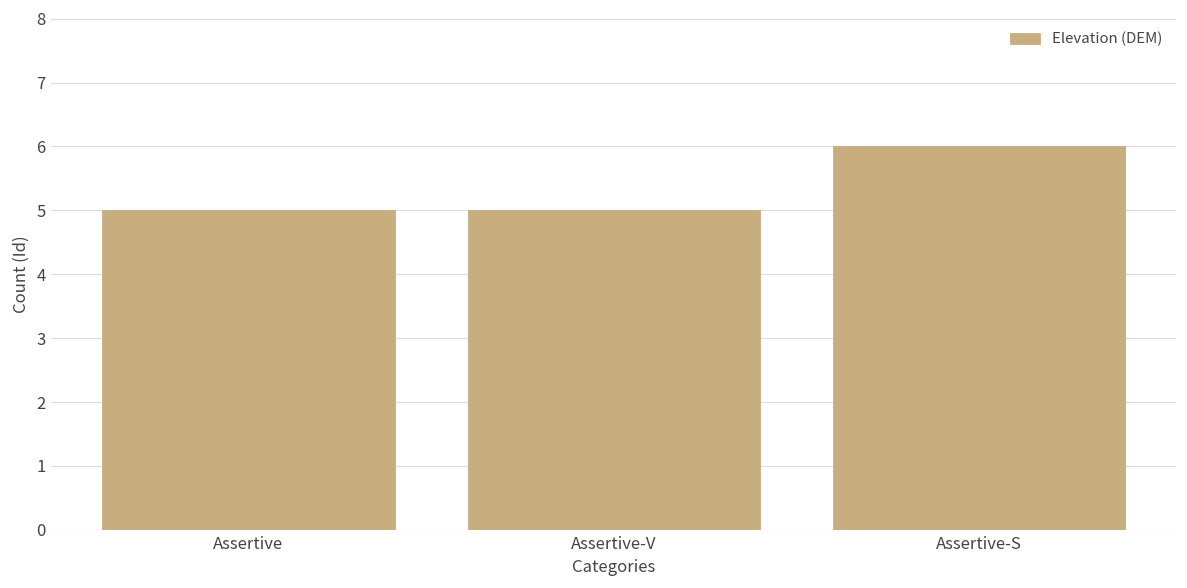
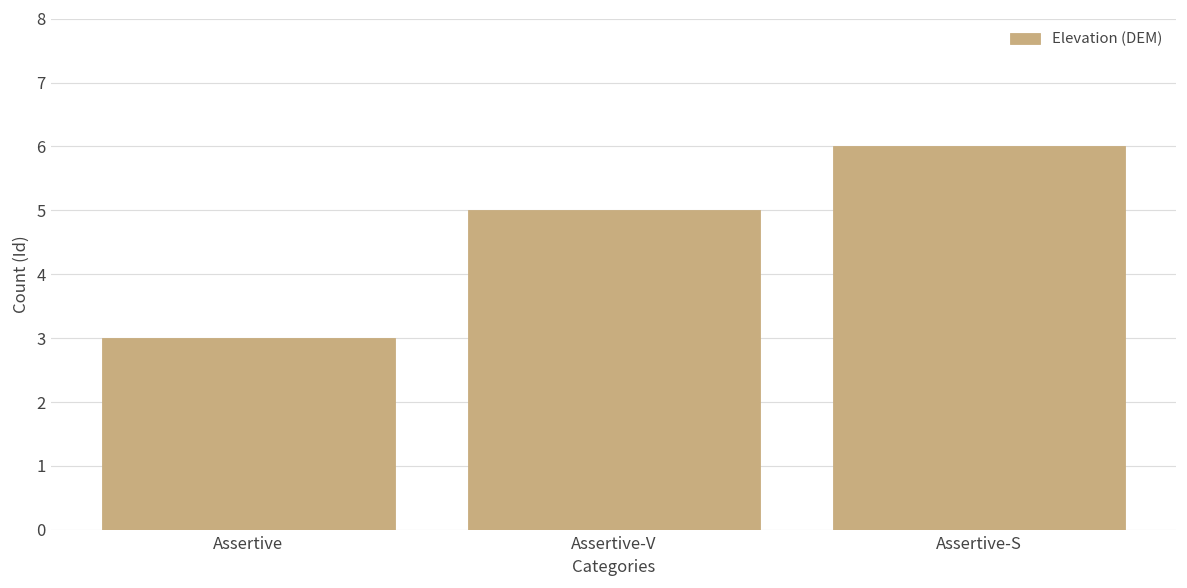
Assertive: 5 -> 3
